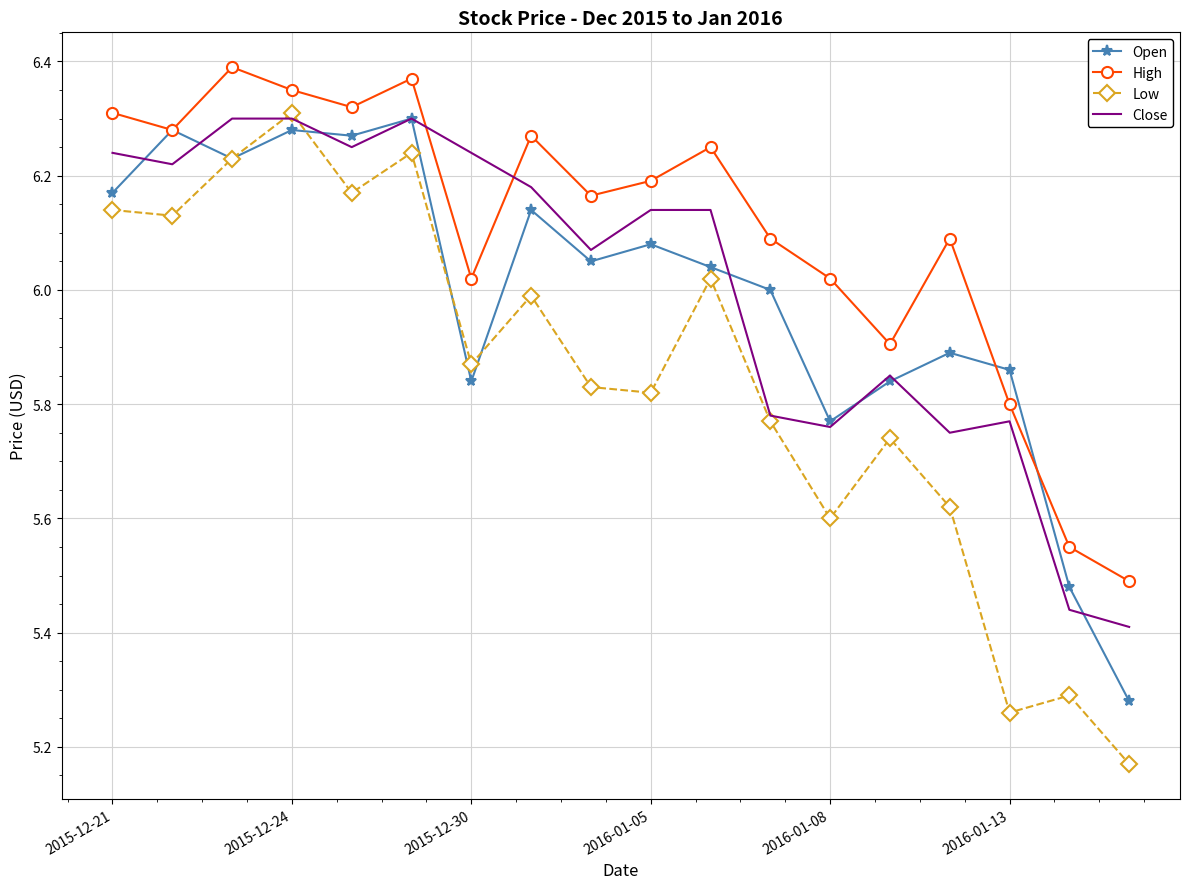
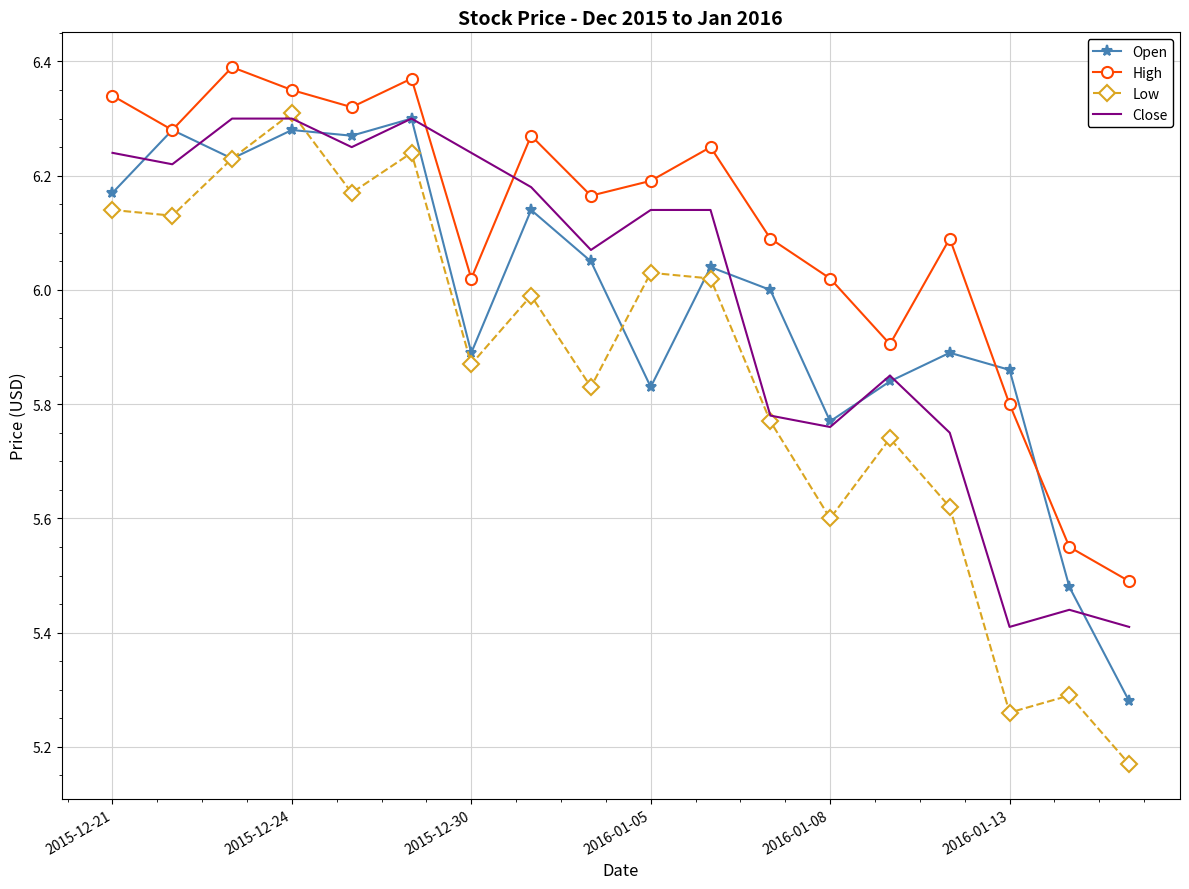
High, 2015-12-21: 6.31 -> 6.34
Open, 2015-12-30: 5.84 -> 5.89
Open, 2016-01-05: 6.08 -> 5.83
Low, 2016-01-05: 5.82 -> 6.03
Close, 2016-01-13: 5.77 -> 5.41
